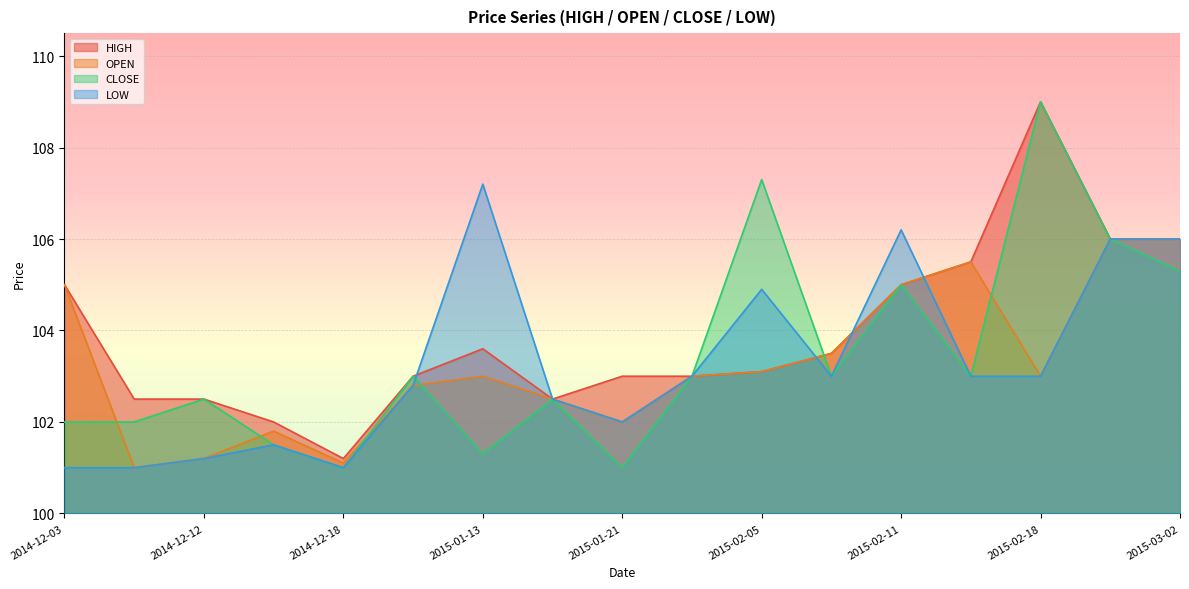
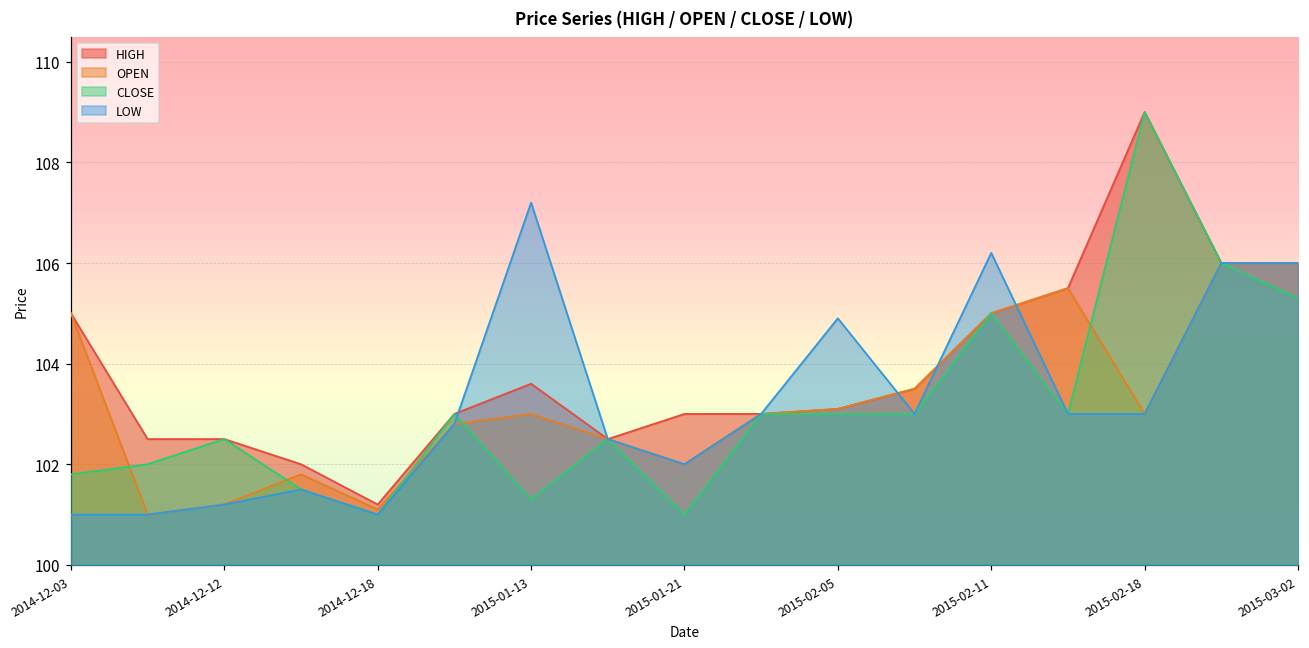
CLOSE, 2014-12-03: 102.0 -> 101.8
CLOSE, 2015-02-05: 107.3 -> 103.0
